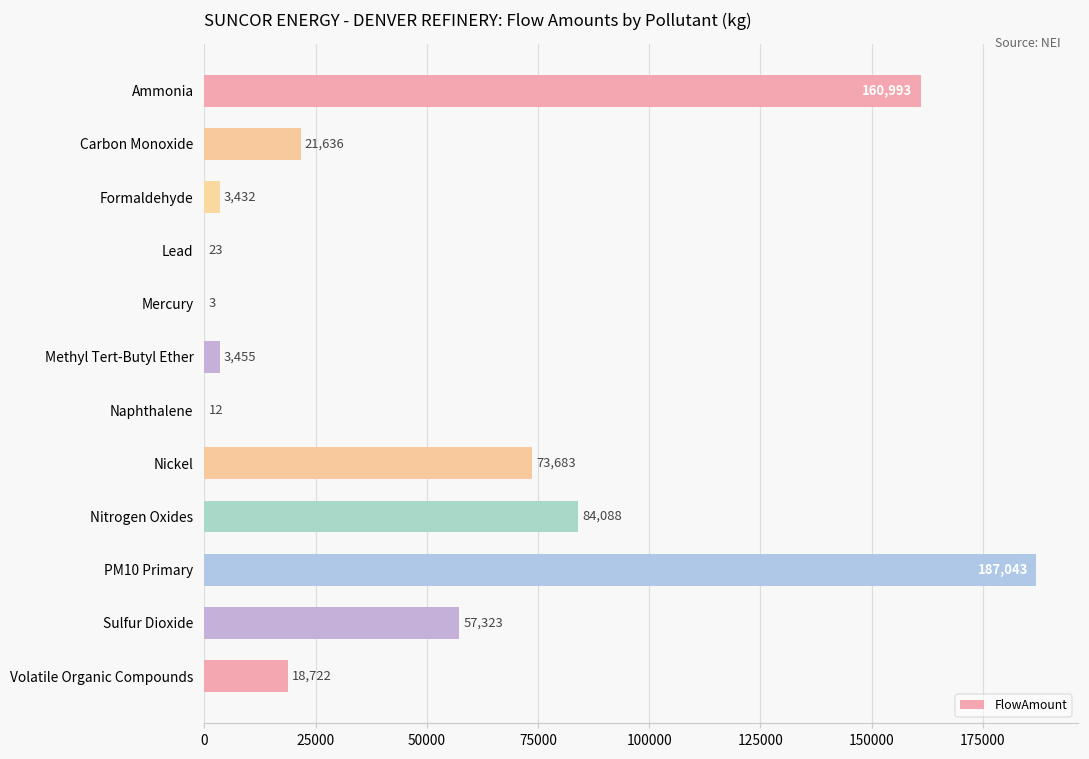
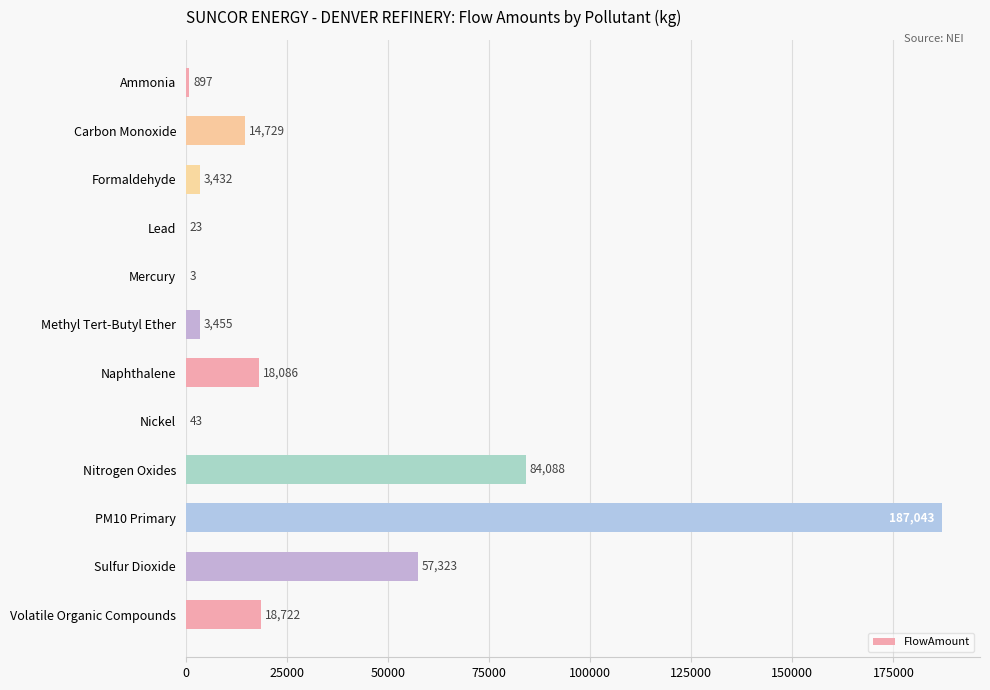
Ammonia: 160,993 -> 897
Carbon Monoxide: 21,636 -> 14,729
Naphthalene: 12 -> 18,086
Nickel: 73,683 -> 43
